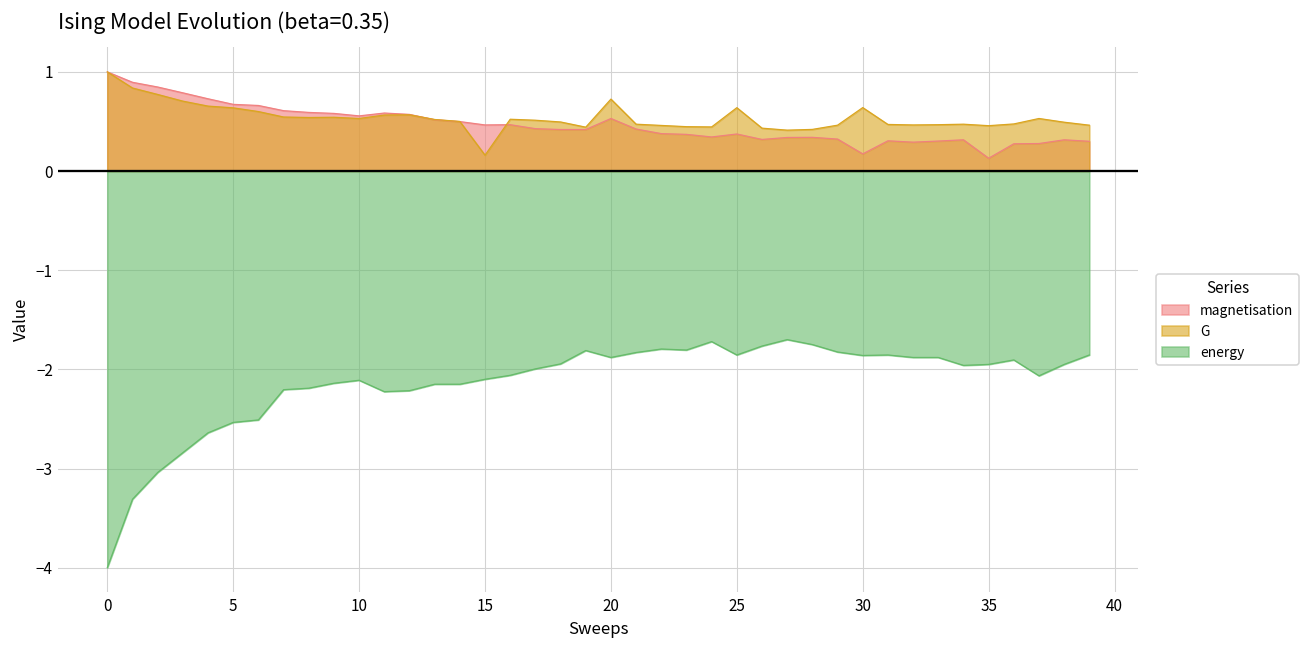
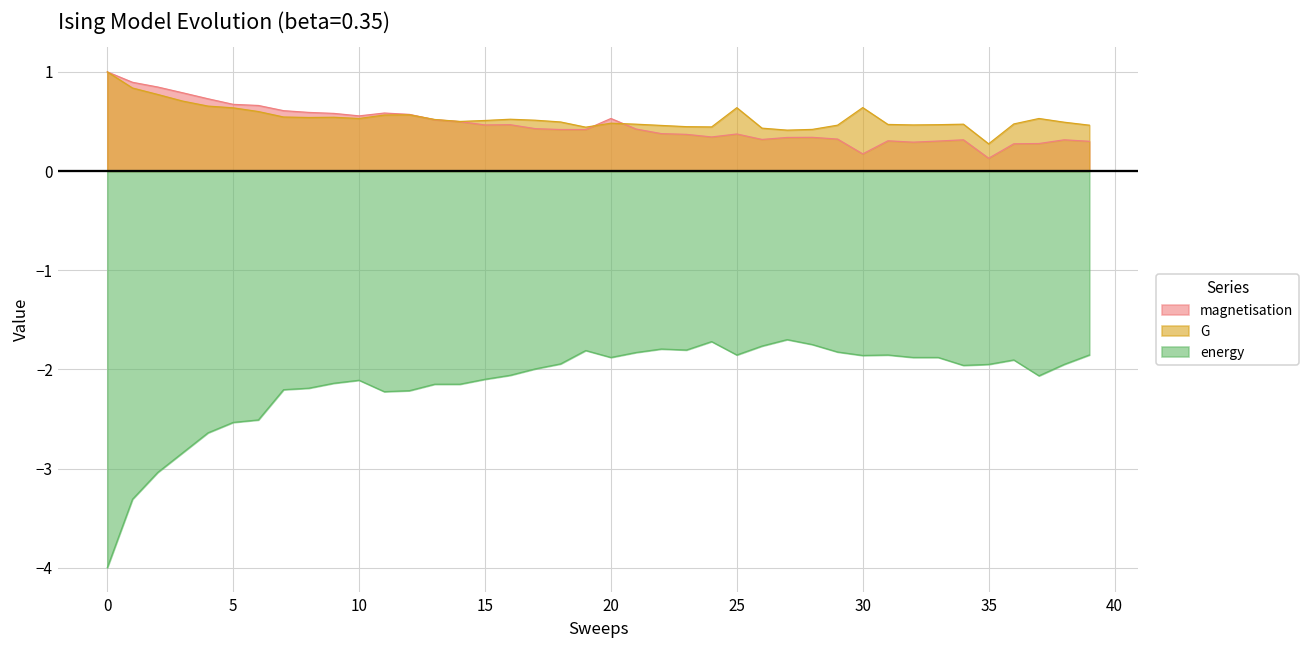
G, 15: 0.2 -> 0.5
G, 20: 0.7 -> 0.5
G, 35: 0.5 -> 0.3
